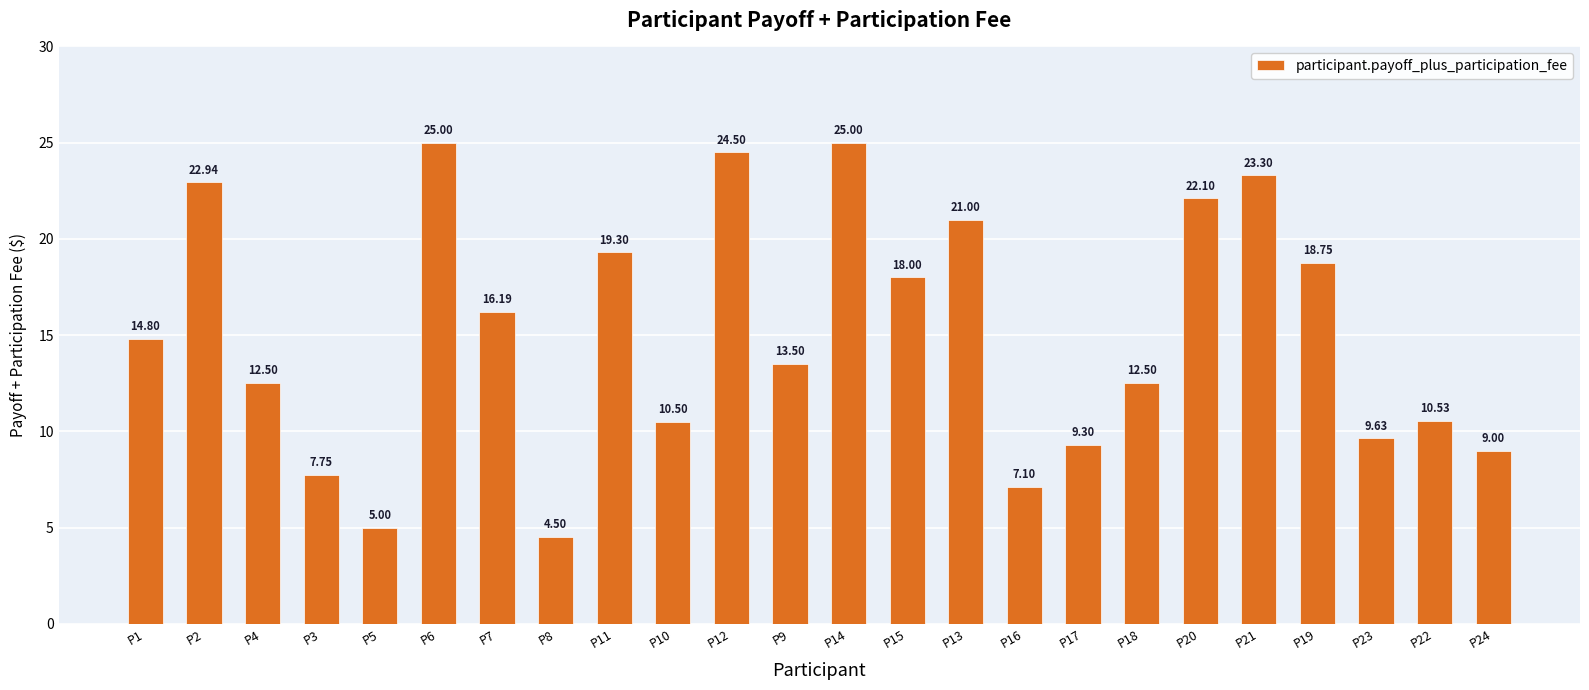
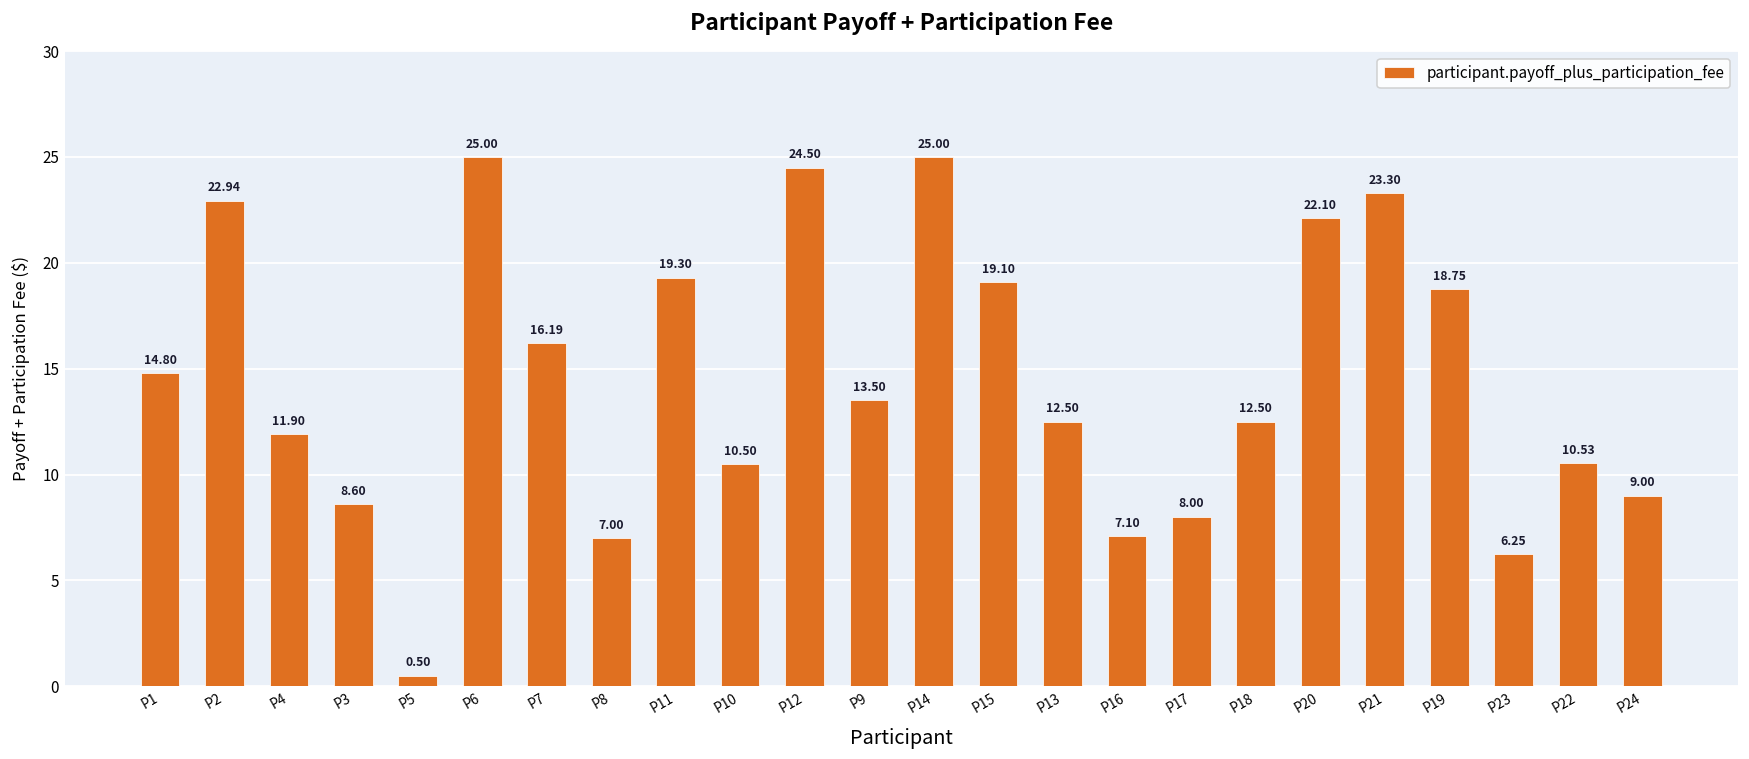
P4: 12.50 -> 11.90
P3: 7.75 -> 8.60
P5: 5.00 -> 0.50
P8: 4.50 -> 7.00
P15: 18.00 -> 19.10
P13: 21.00 -> 12.50
P17: 9.30 -> 8.00
P23: 9.63 -> 6.25
